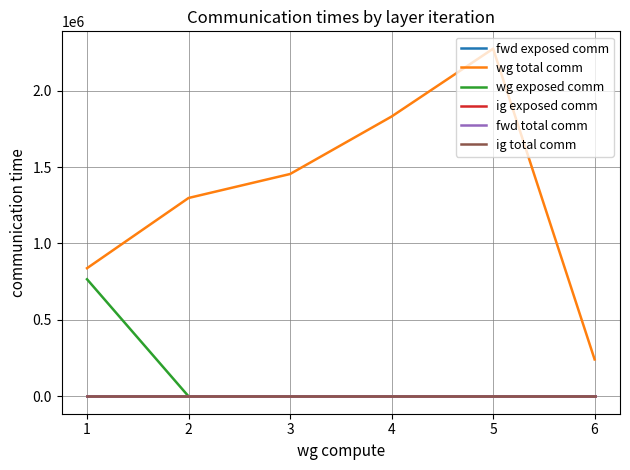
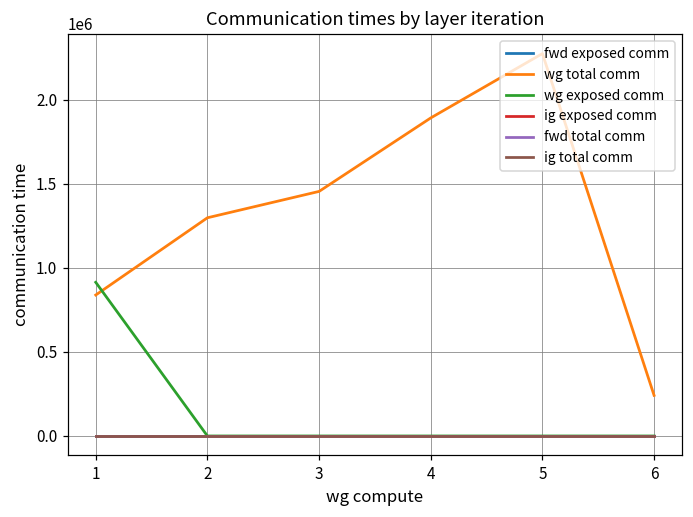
wg exposed comm, 1: 770000 -> 910000
wg total comm, 4: 1830000 -> 1890000
